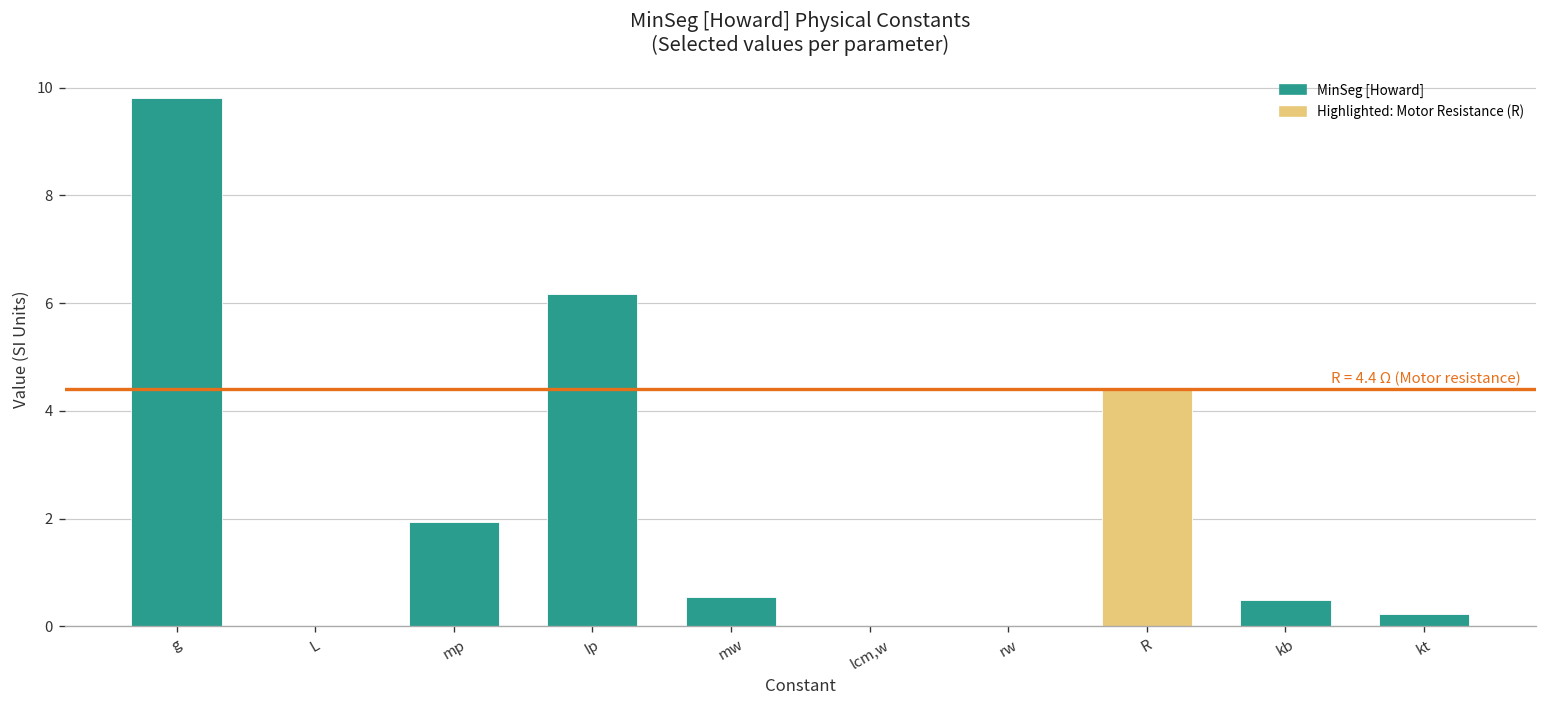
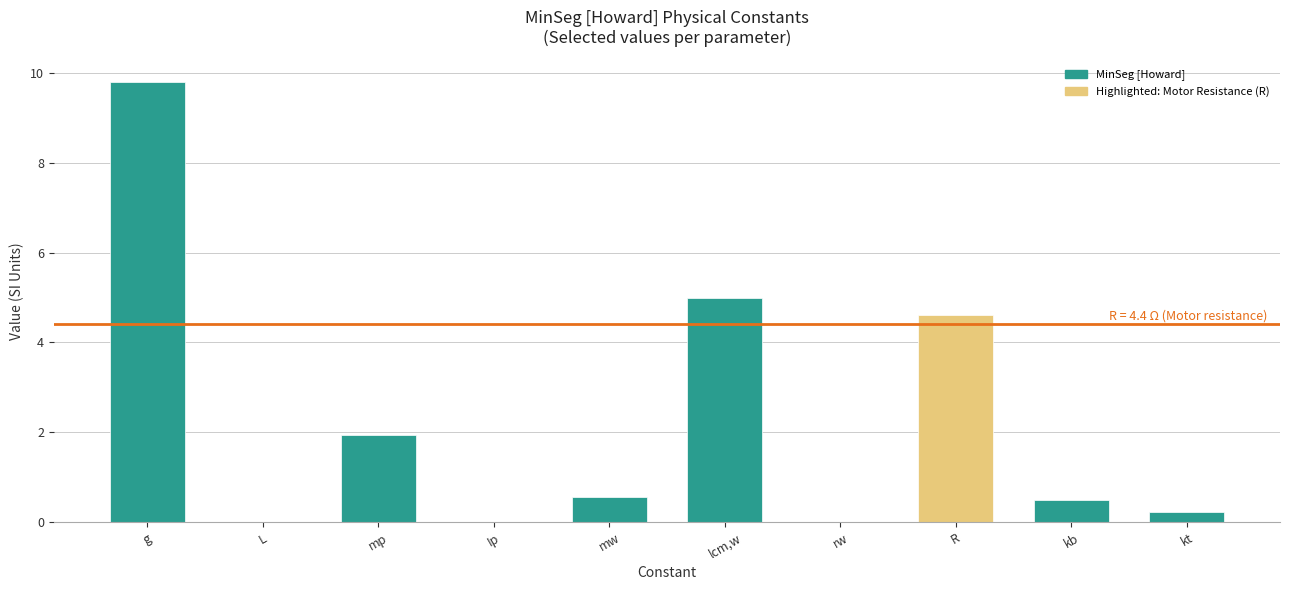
Ip: 6.2 -> 0.0
lcm,w: 0 -> 5
R: 4.4 -> 4.6
